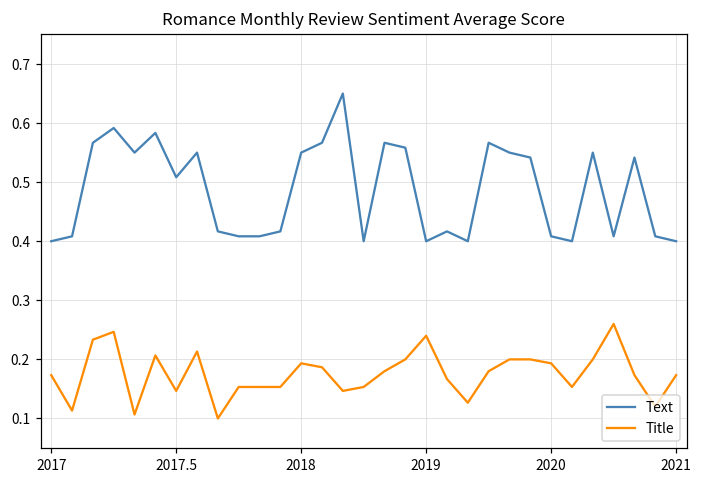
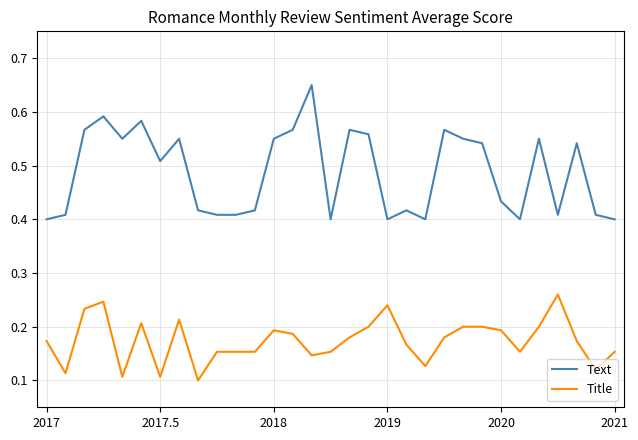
Title, 2017.5: 0.15 -> 0.11
Text, 2020: 0.41 -> 0.43
Title, 2021: 0.17 -> 0.15
